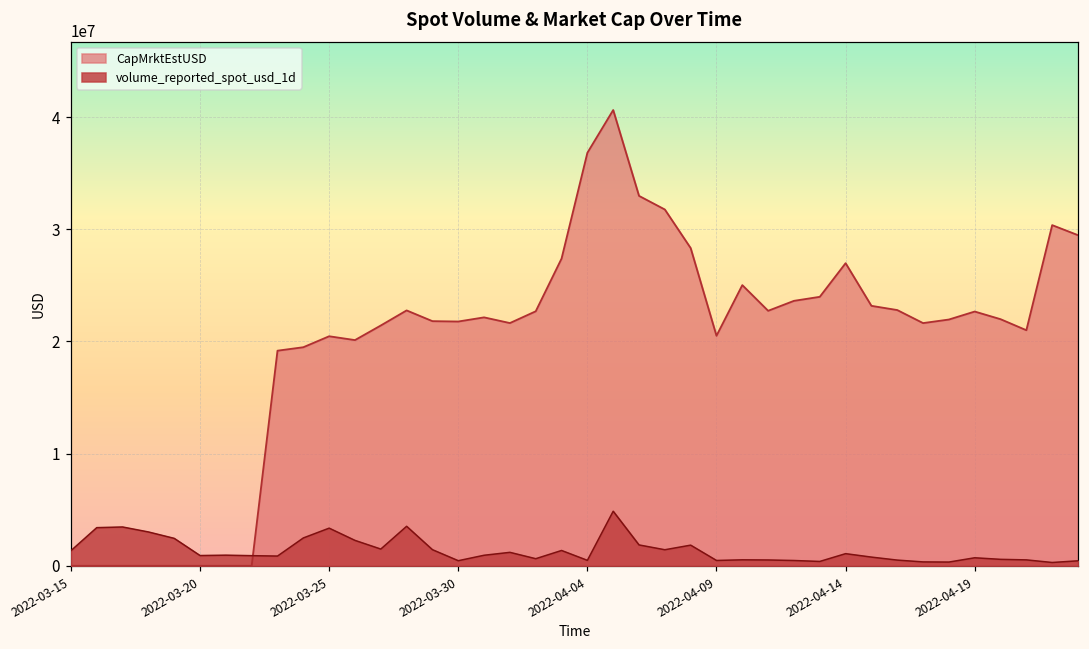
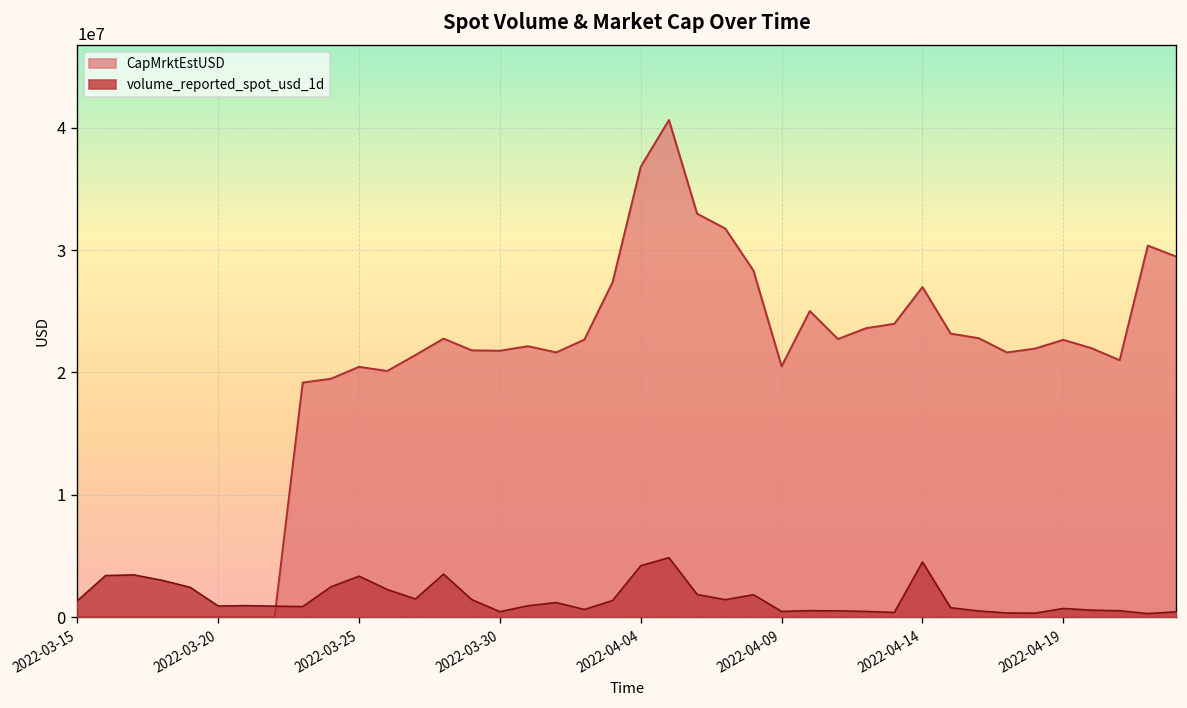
volume_reported_spot_usd_1d, 2022-04-04: 500000 -> 4200000
volume_reported_spot_usd_1d, 2022-04-14: 1100000 -> 4500000
